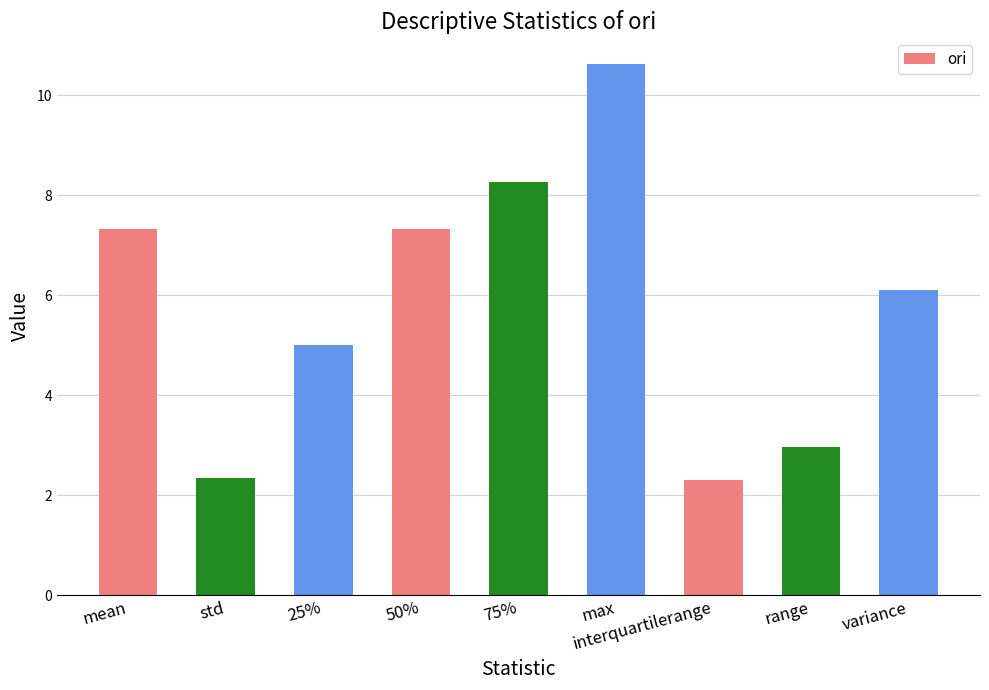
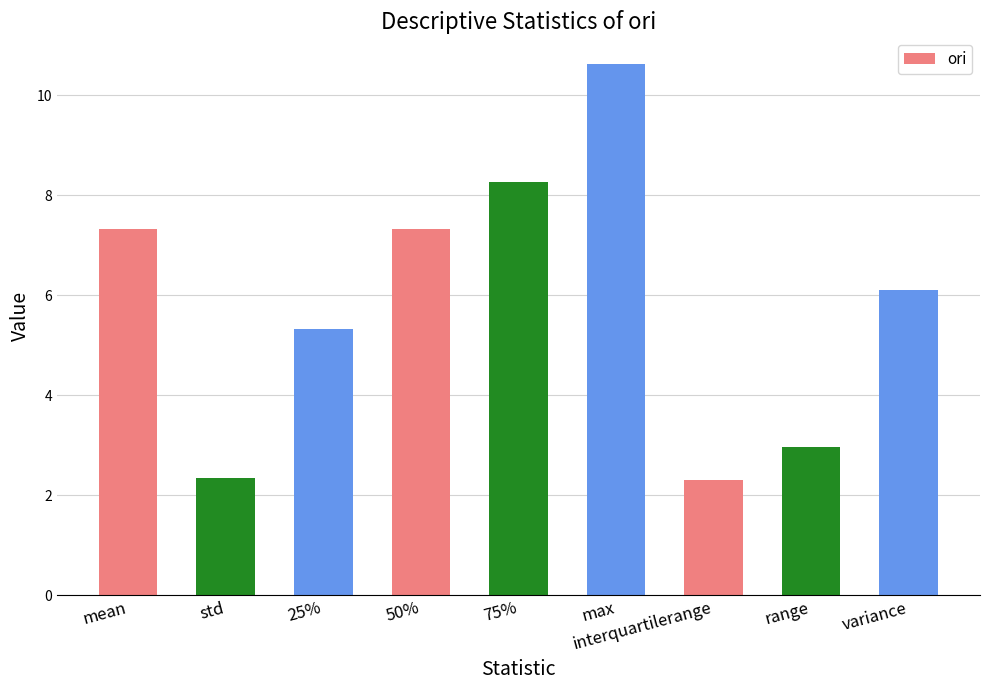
25%: 5.0 -> 5.3
